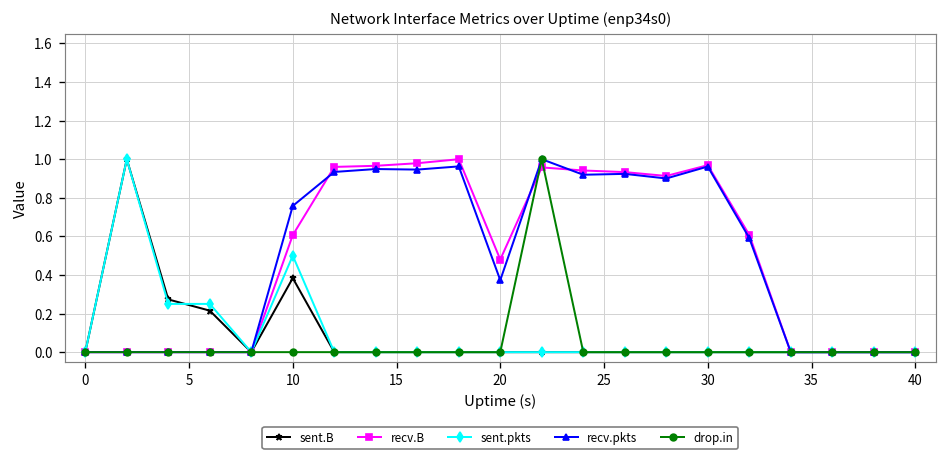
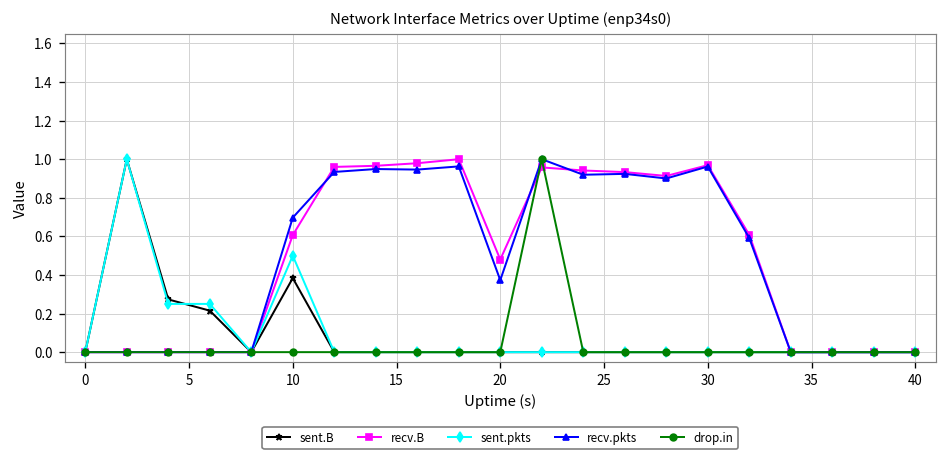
recv.pkts, 10: 0.76 -> 0.70
